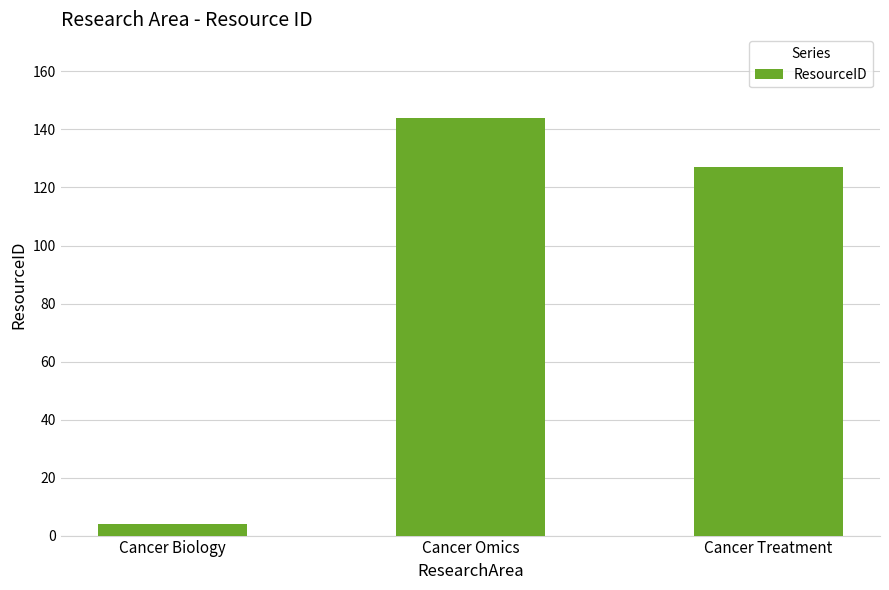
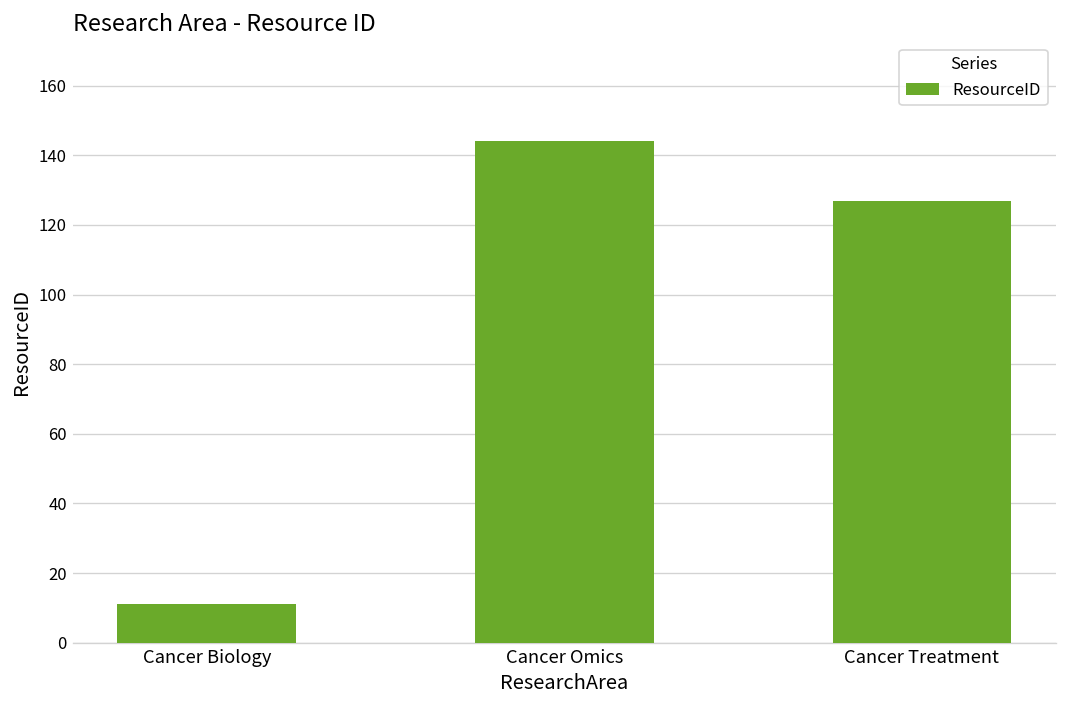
Cancer Biology: 4 -> 11
